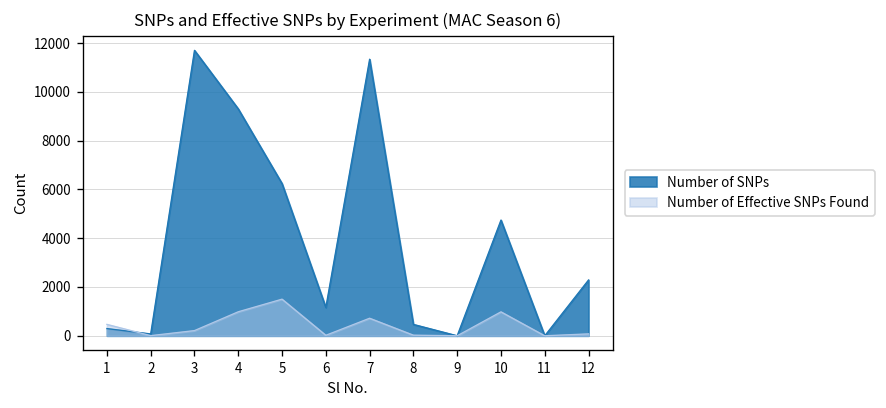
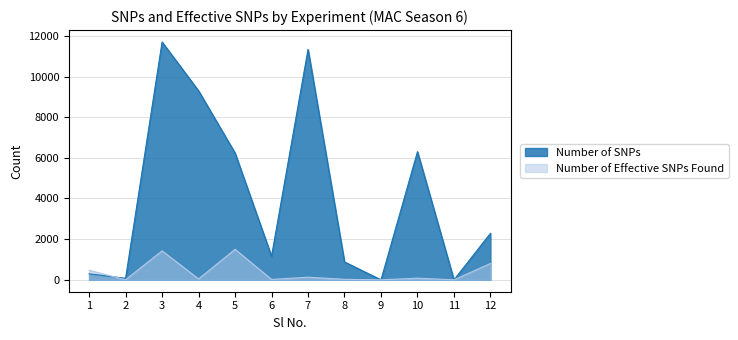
Number of Effective SNPs Found, 3: 200 -> 1400
Number of Effective SNPs Found, 4: 1000 -> 0
Number of Effective SNPs Found, 7: 700 -> 100
Number of SNPs, 8: 500 -> 900
Number of SNPs, 10: 4700 -> 6300
Number of Effective SNPs Found, 10: 1000 -> 100
Number of Effective SNPs Found, 12: 100 -> 800
